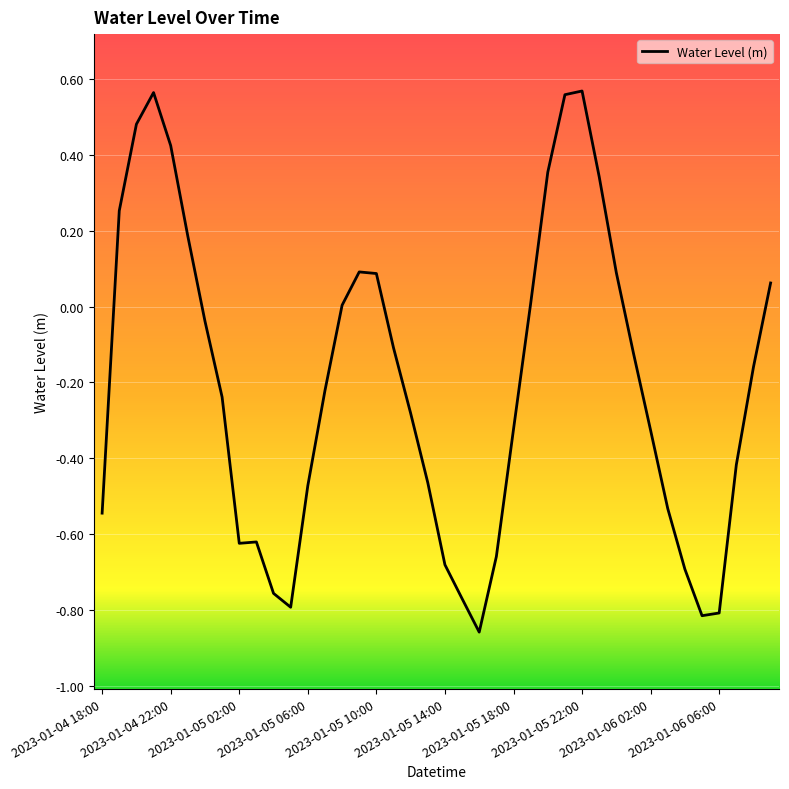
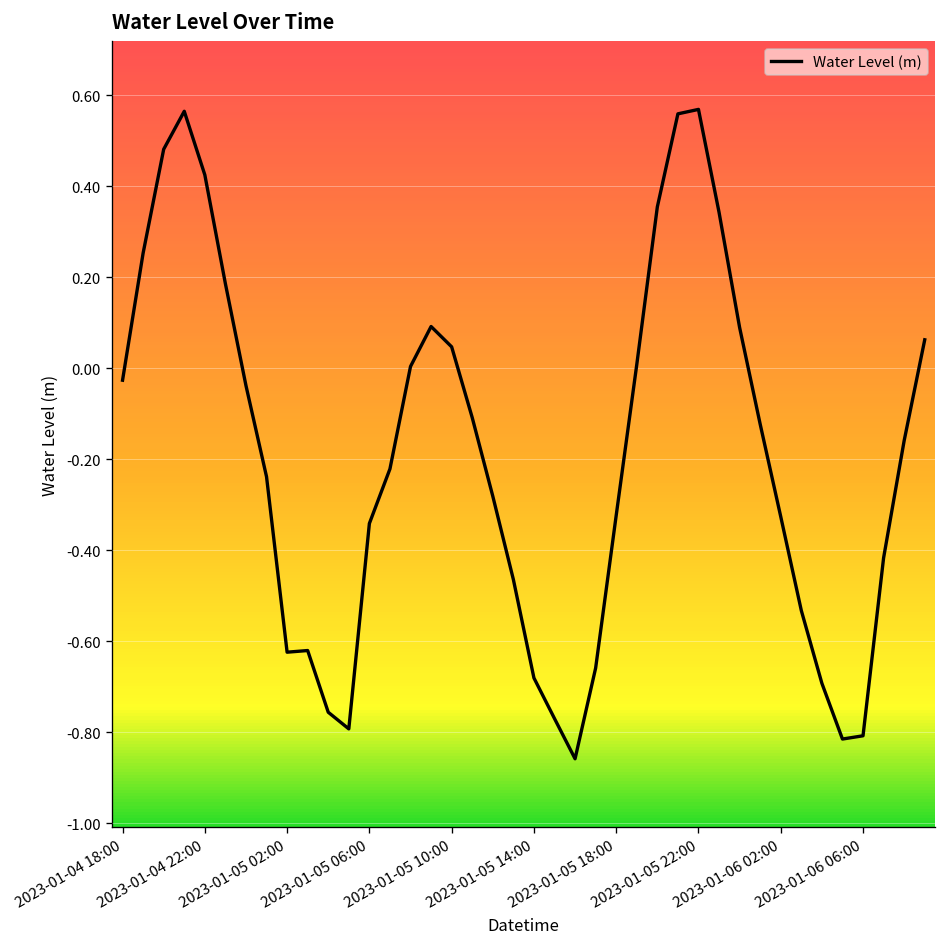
2023-01-04 18:00: -0.54 -> -0.03
2023-01-05 06:00: -0.47 -> -0.34
2023-01-05 10:00: 0.09 -> 0.05
